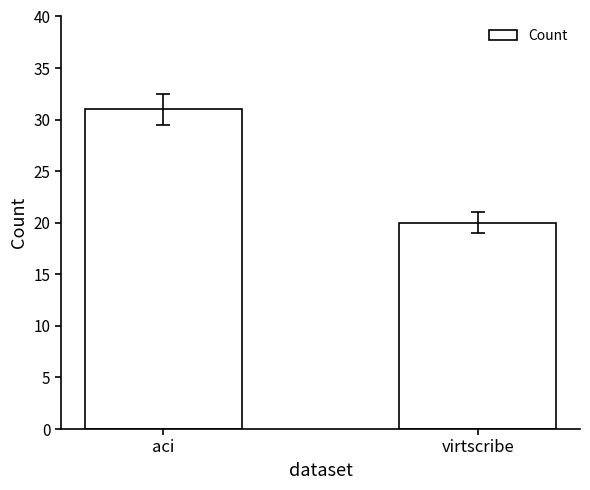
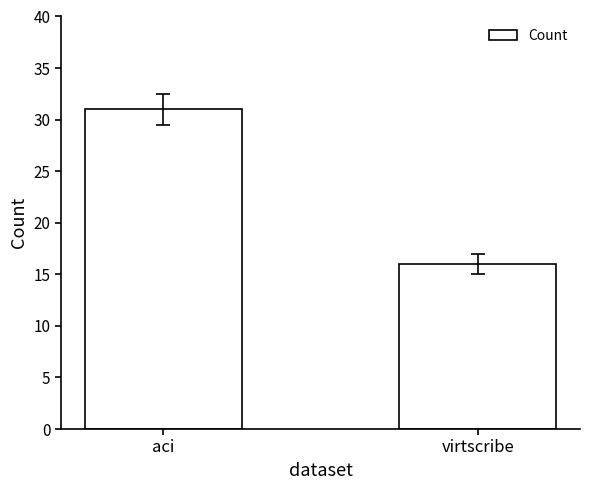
Count, virtscribe: 20 -> 16
